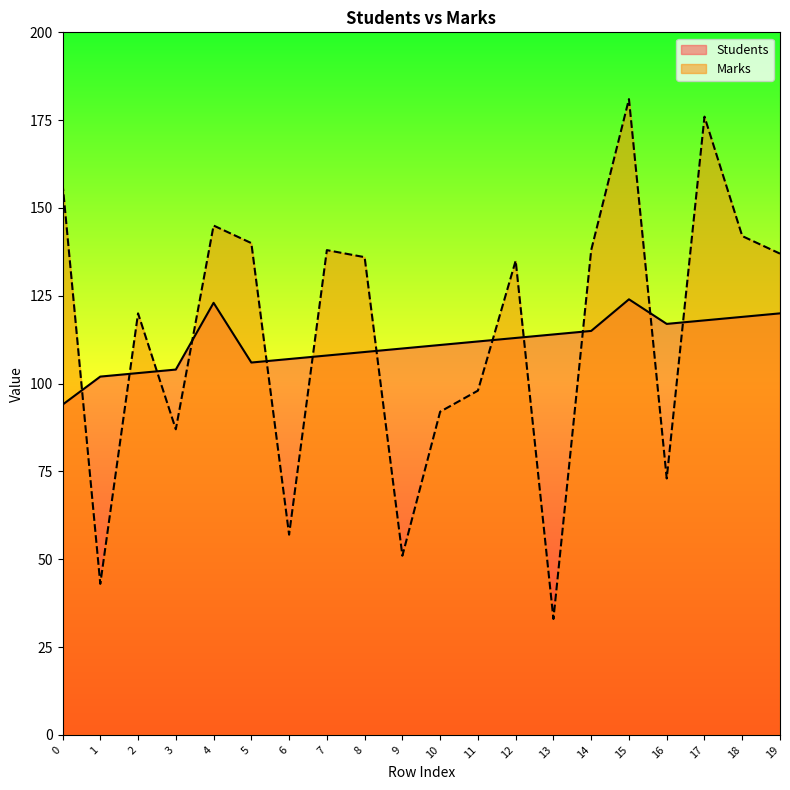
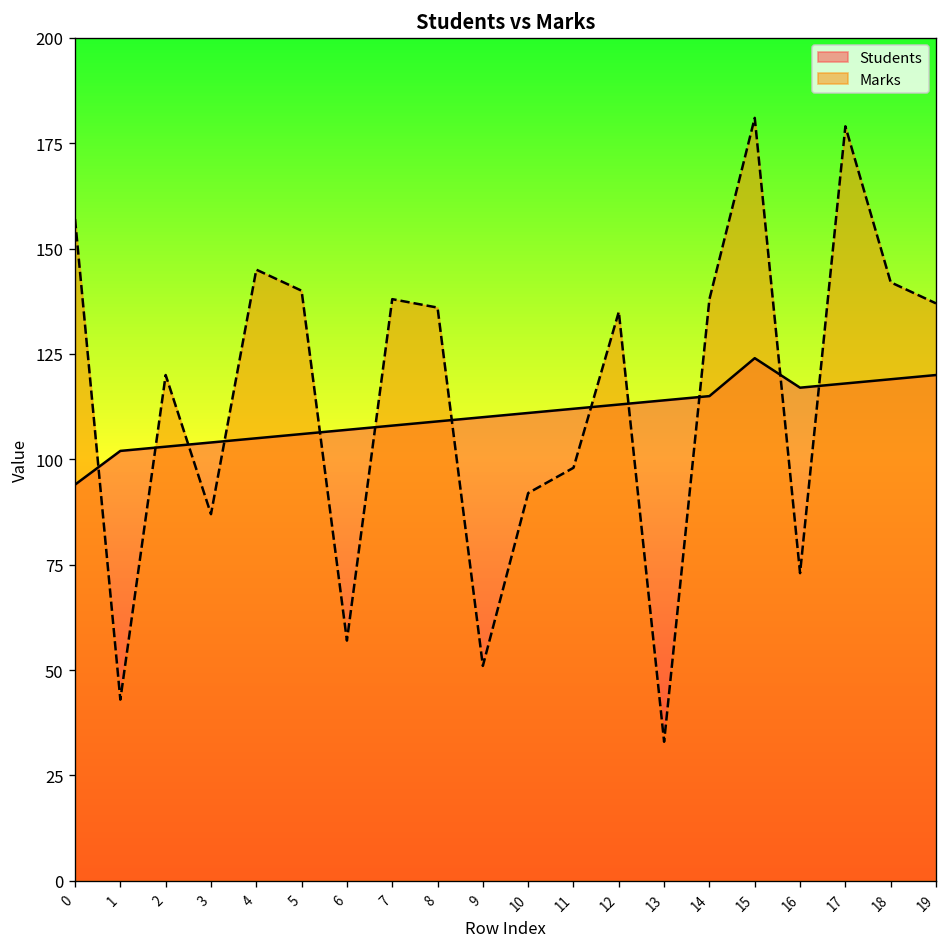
Students, 4: 123 -> 105
Marks, 17: 176 -> 179
